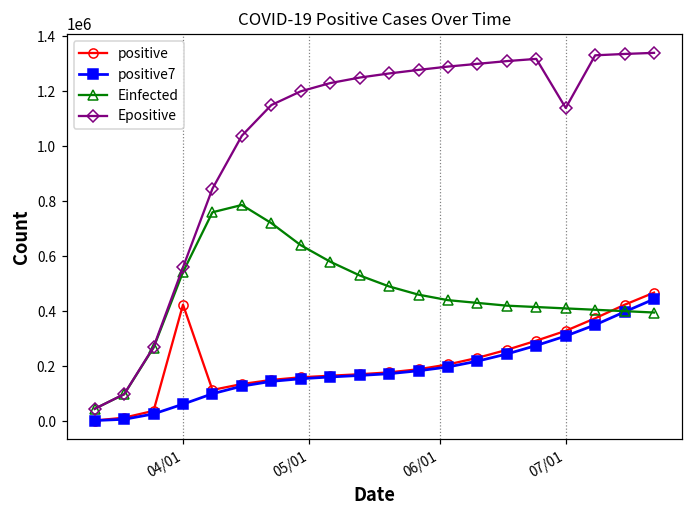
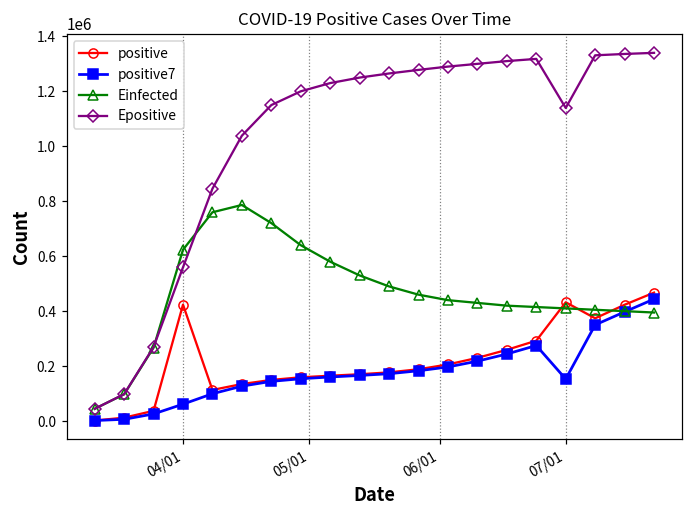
Einfected, 04/01: 540000 -> 620000
positive, 07/01: 330000 -> 430000
positive7, 07/01: 310000 -> 150000
